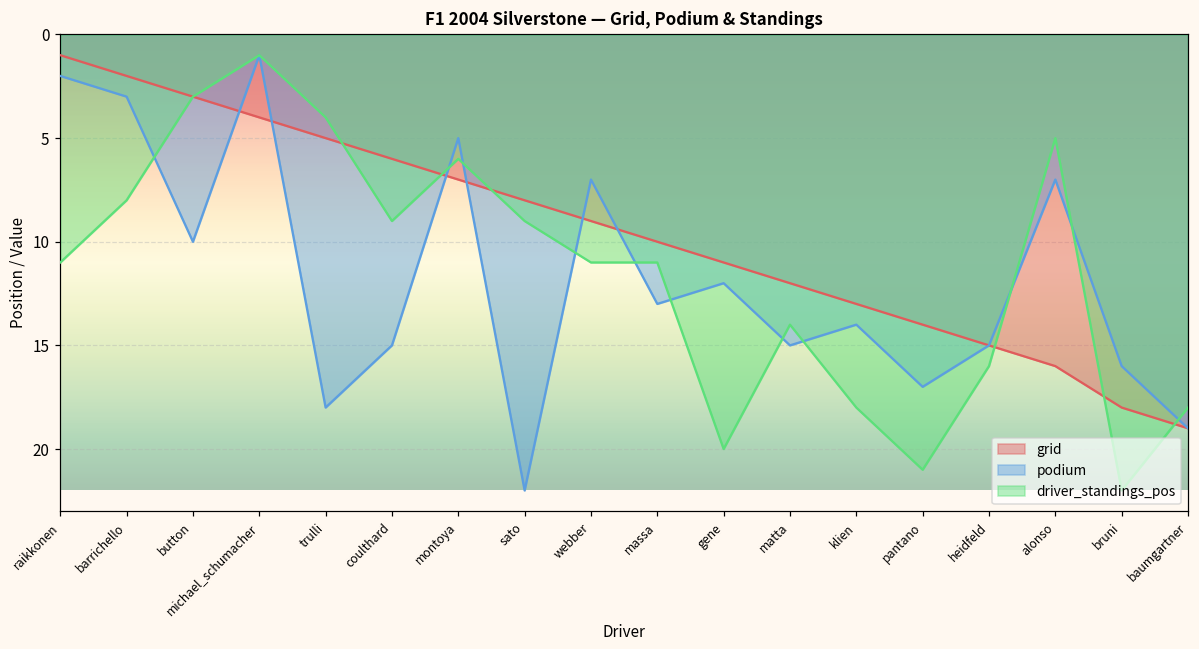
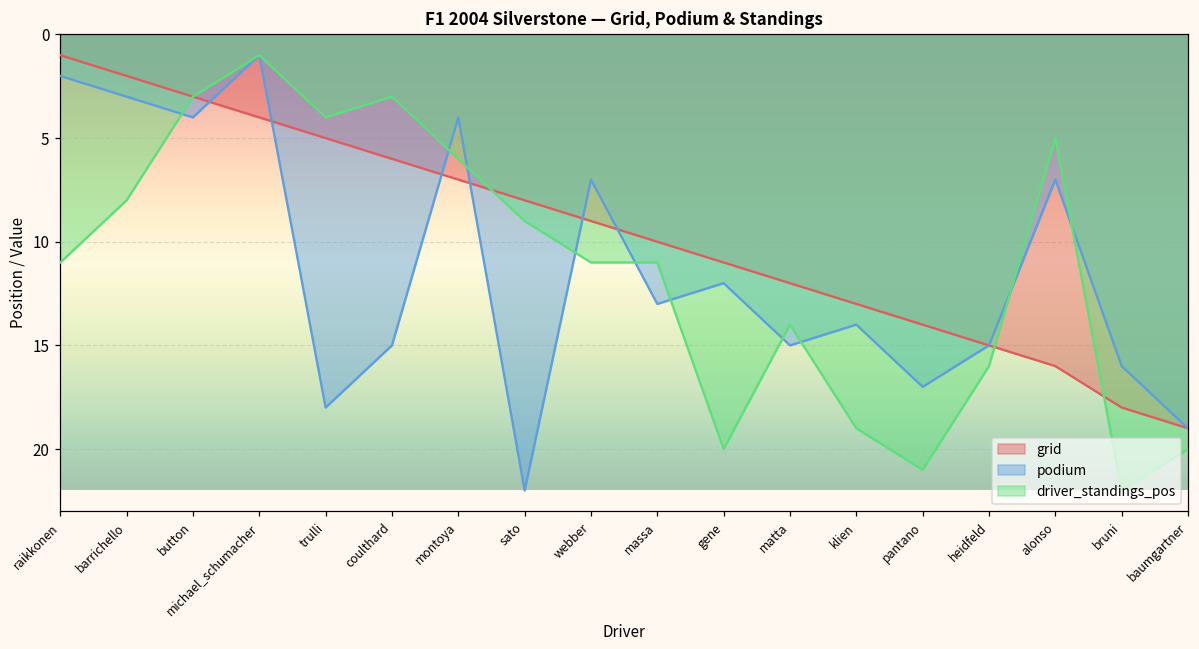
podium, button: 10 -> 4
driver_standings_pos, coulthard: 9 -> 3
podium, montoya: 5 -> 4
driver_standings_pos, klien: 18 -> 19
driver_standings_pos, baumgartner: 18 -> 20
